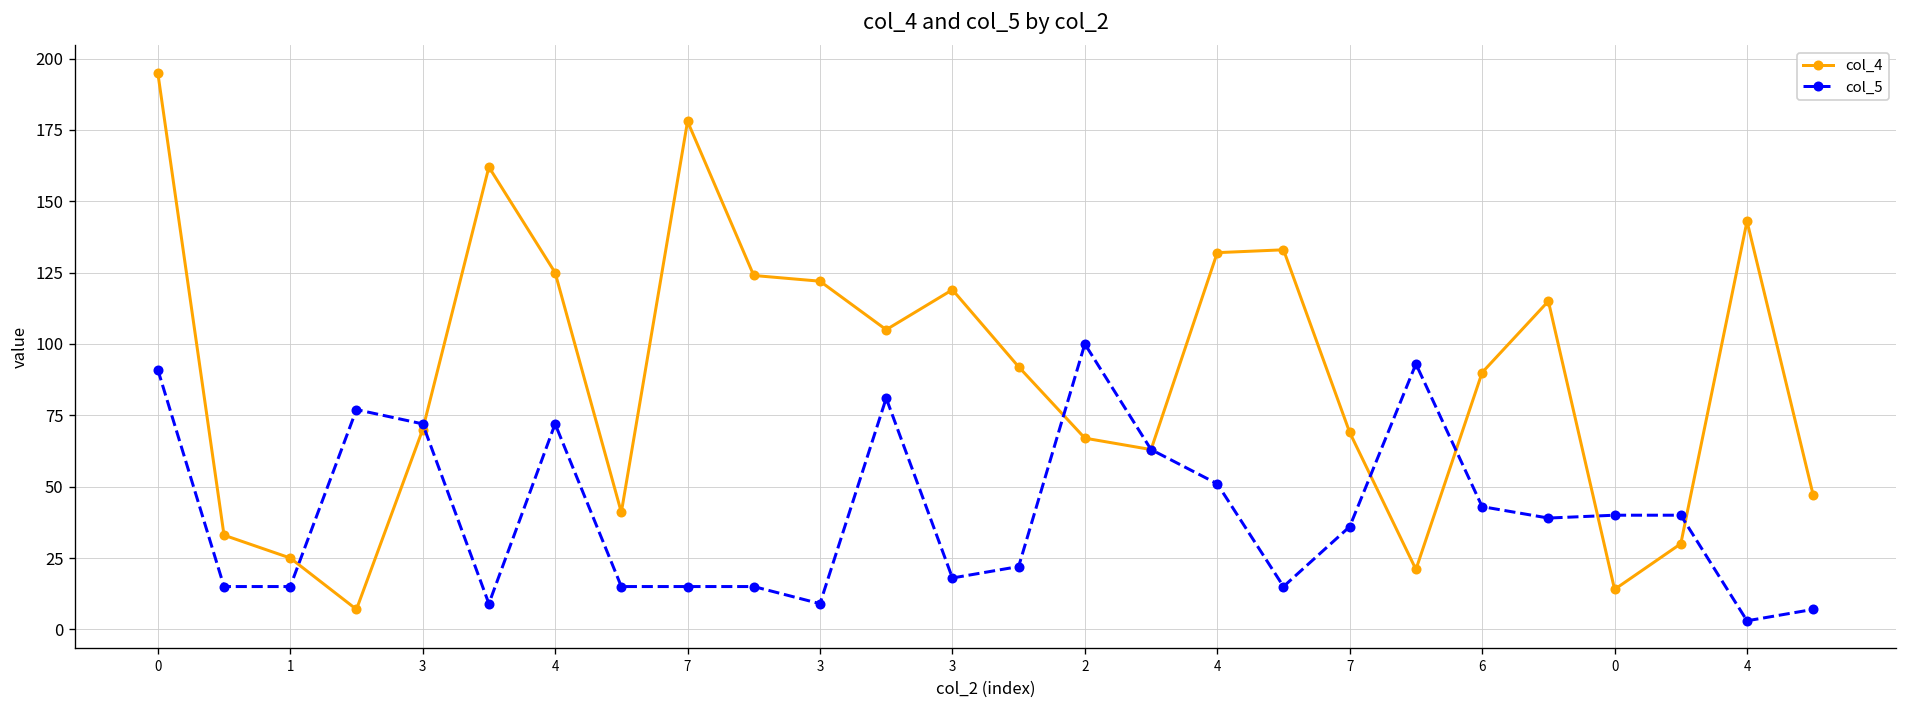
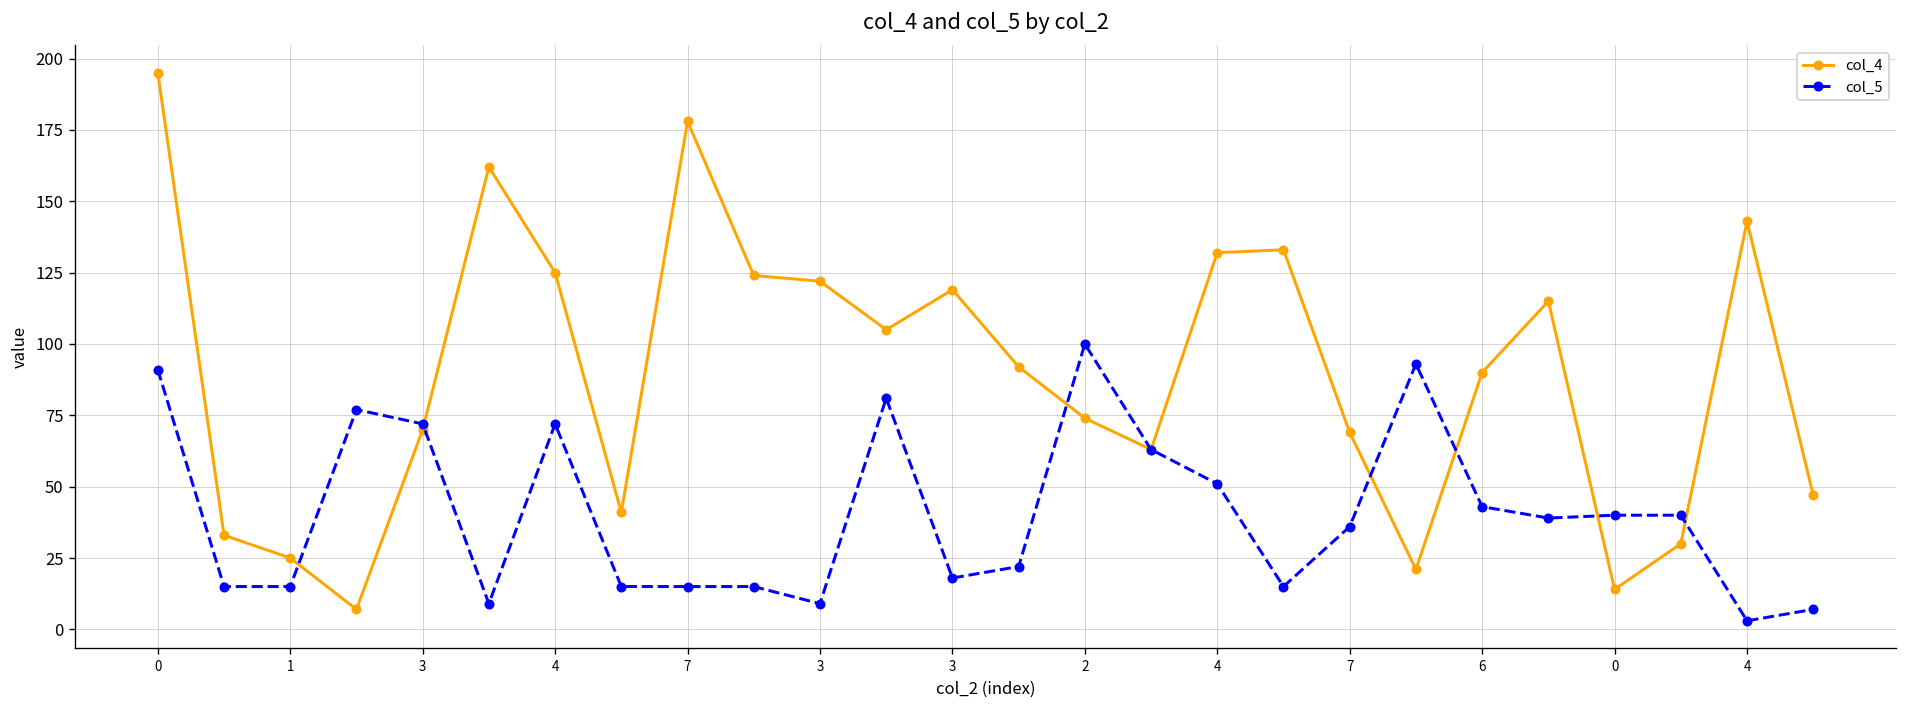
col_4, 2: 67 -> 74
